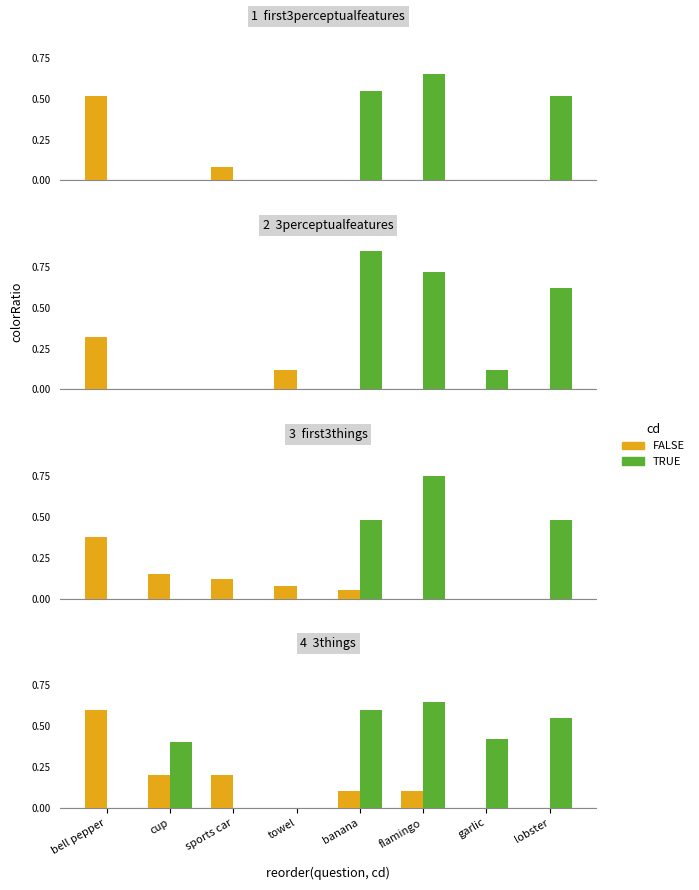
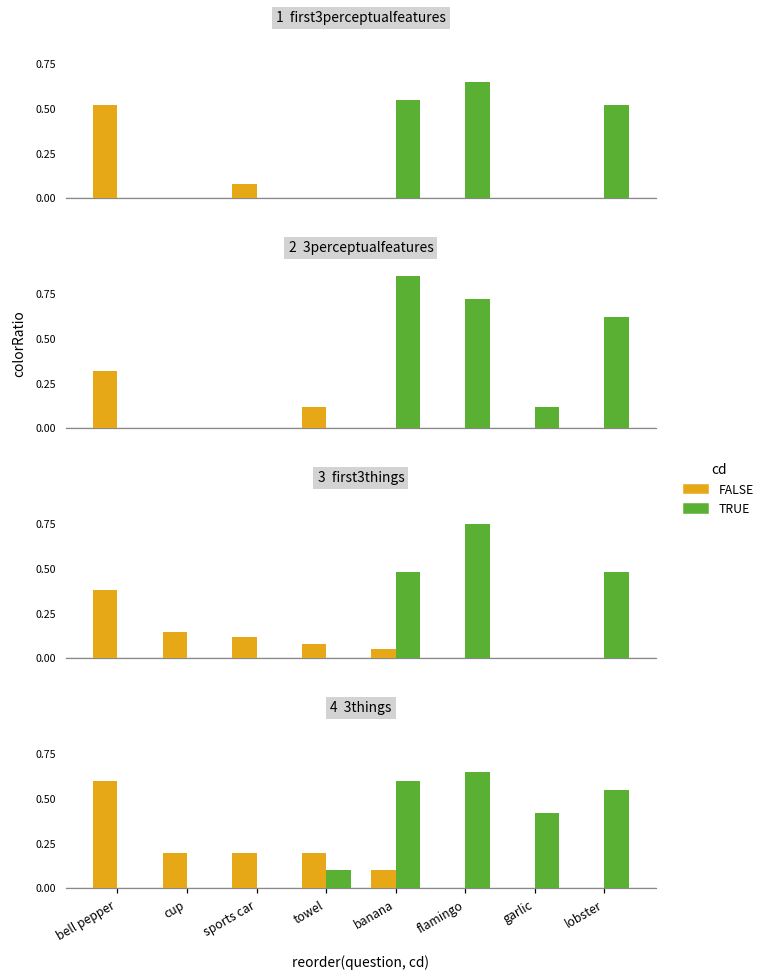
4 3things, TRUE, cup: 0.4 -> 0.0
4 3things, FALSE, towel: 0.0 -> 0.2
4 3things, TRUE, towel: 0.0 -> 0.1
4 3things, FALSE, flamingo: 0.1 -> 0.0
